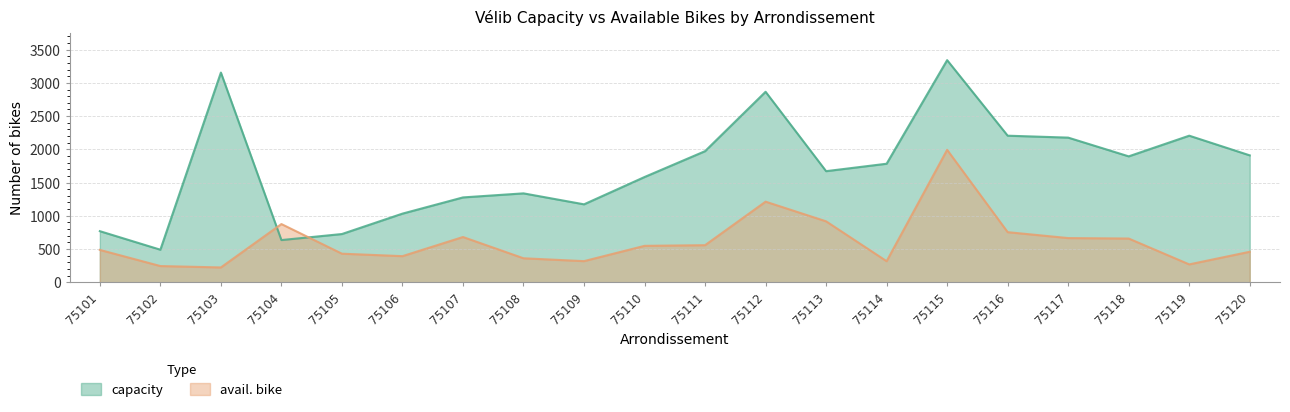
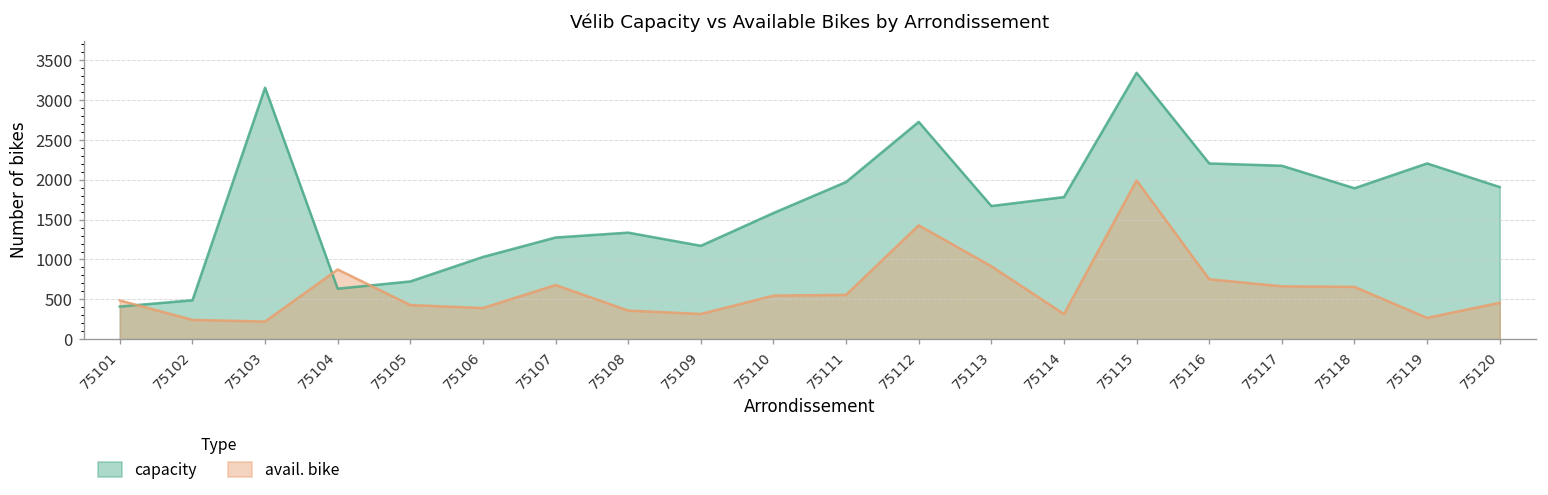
capacity, 75101: 800 -> 400
capacity, 75112: 2900 -> 2700
avail. bike, 75112: 1200 -> 1400
